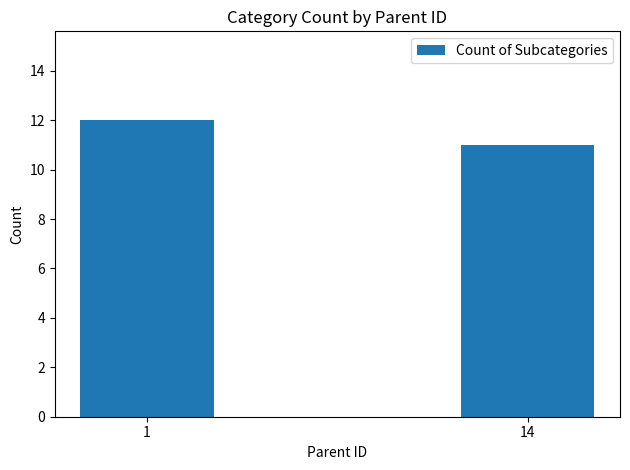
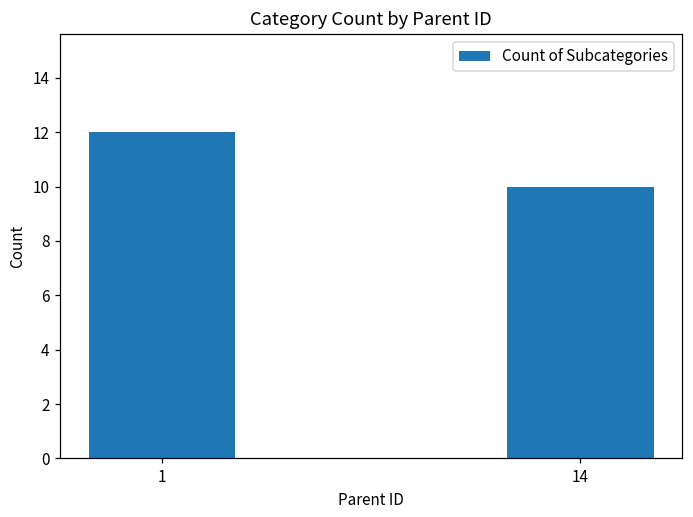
14: 11 -> 10
